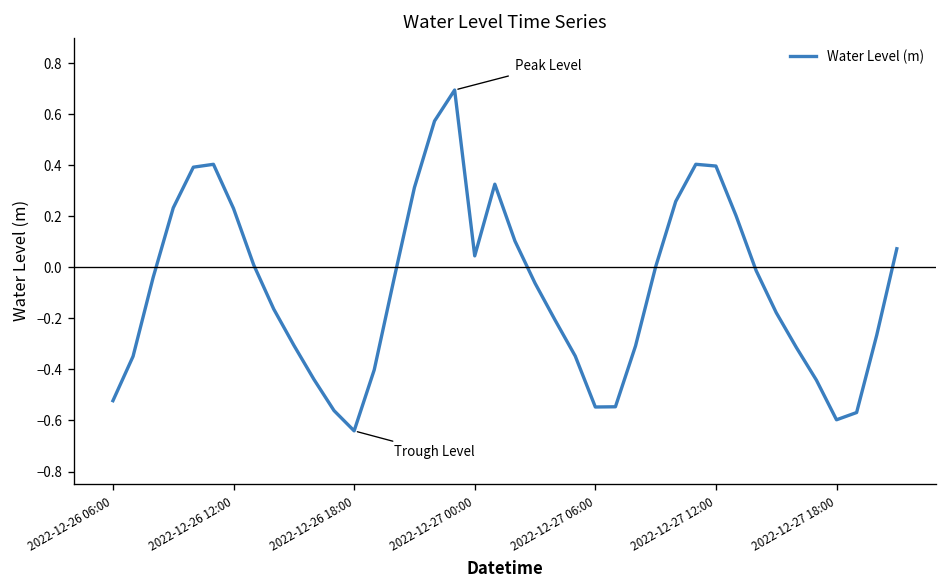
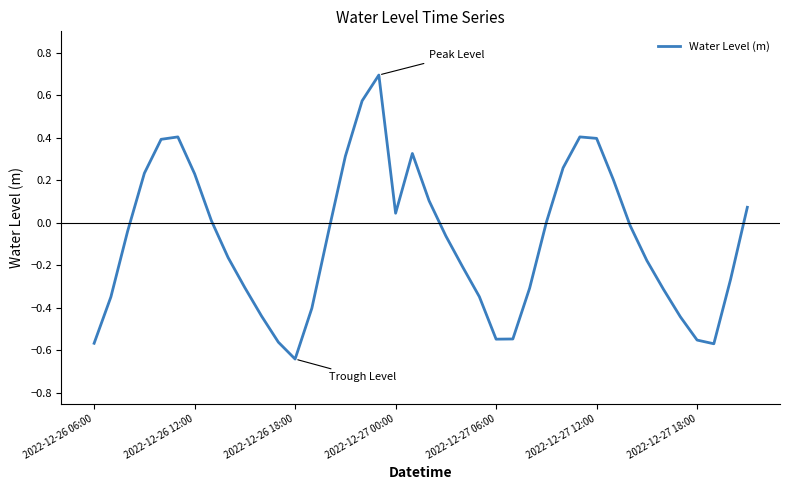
2022-12-26 06:00: -0.52 -> -0.57
2022-12-27 18:00: -0.60 -> -0.55
